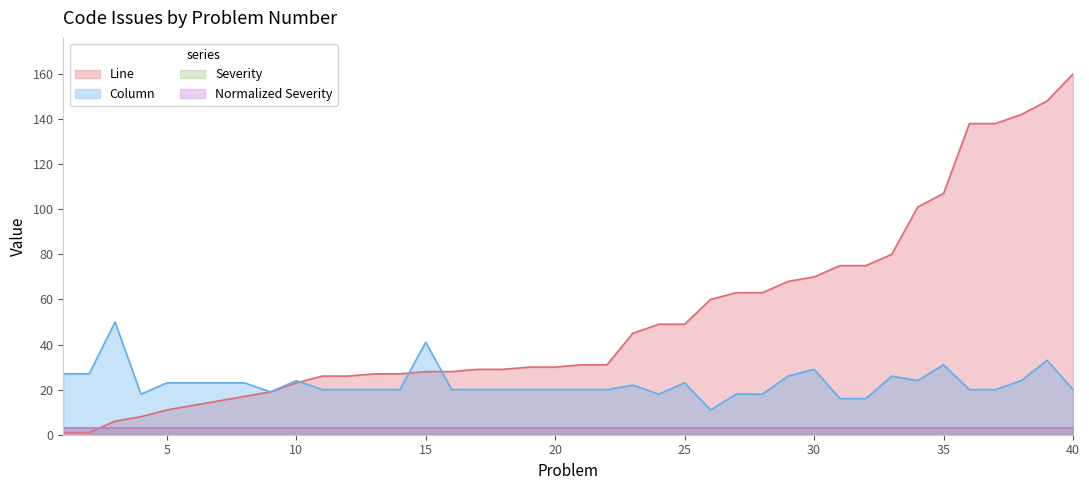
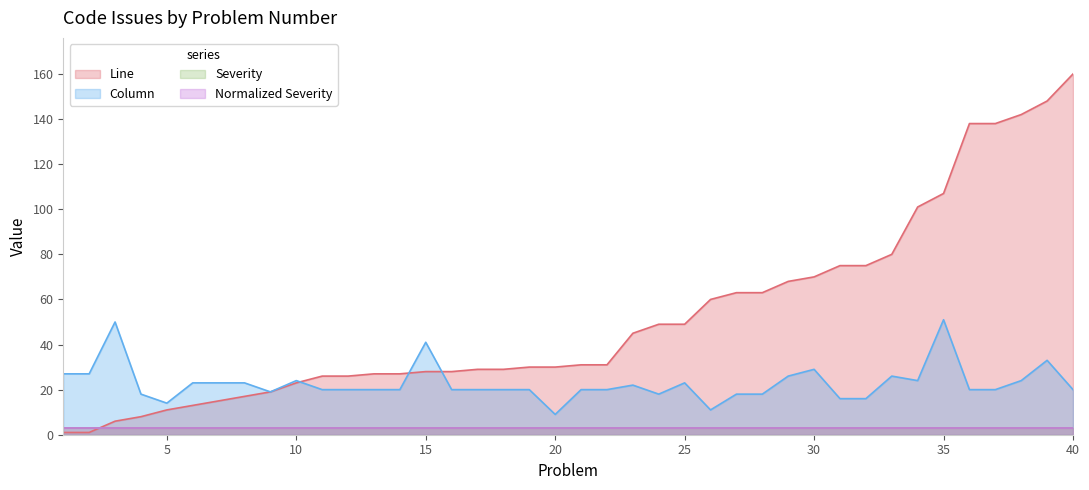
Column, 5: 23 -> 14
Column, 20: 20 -> 9
Column, 35: 31 -> 51
